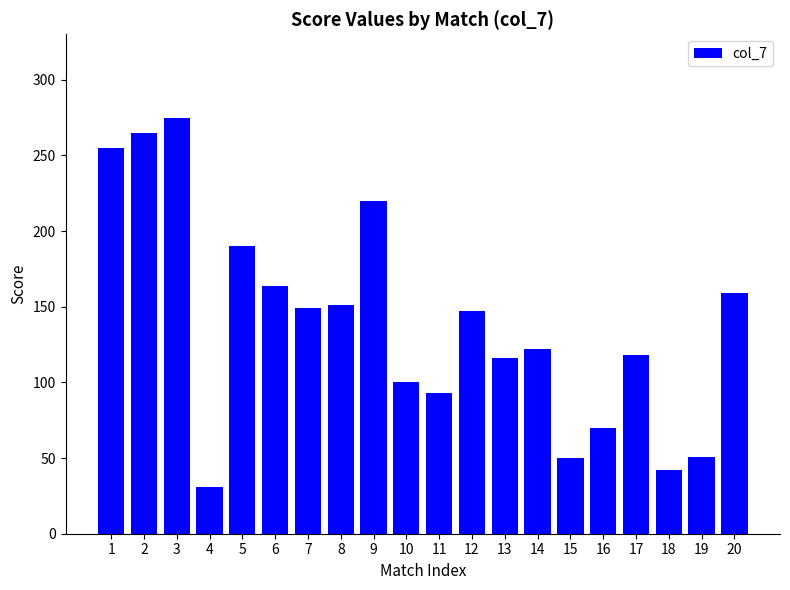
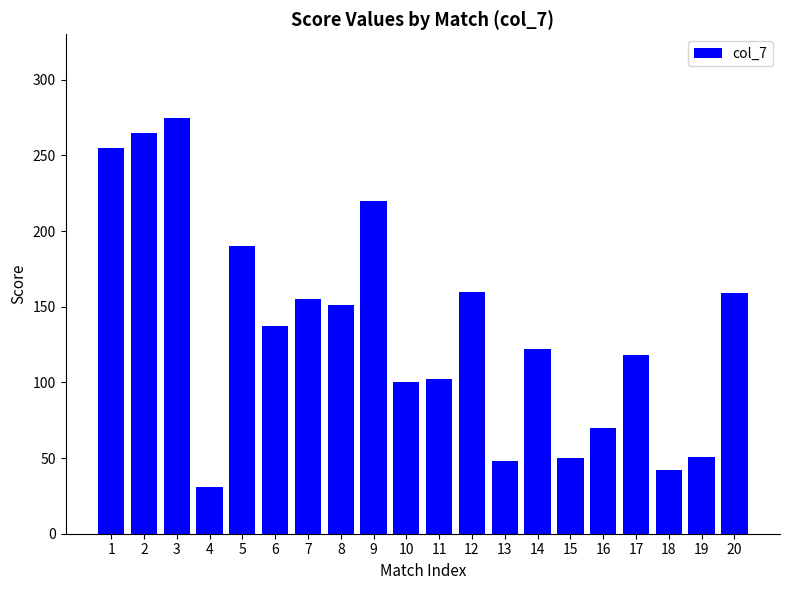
6: 164 -> 137
7: 149 -> 155
11: 93 -> 102
12: 147 -> 160
13: 116 -> 48
